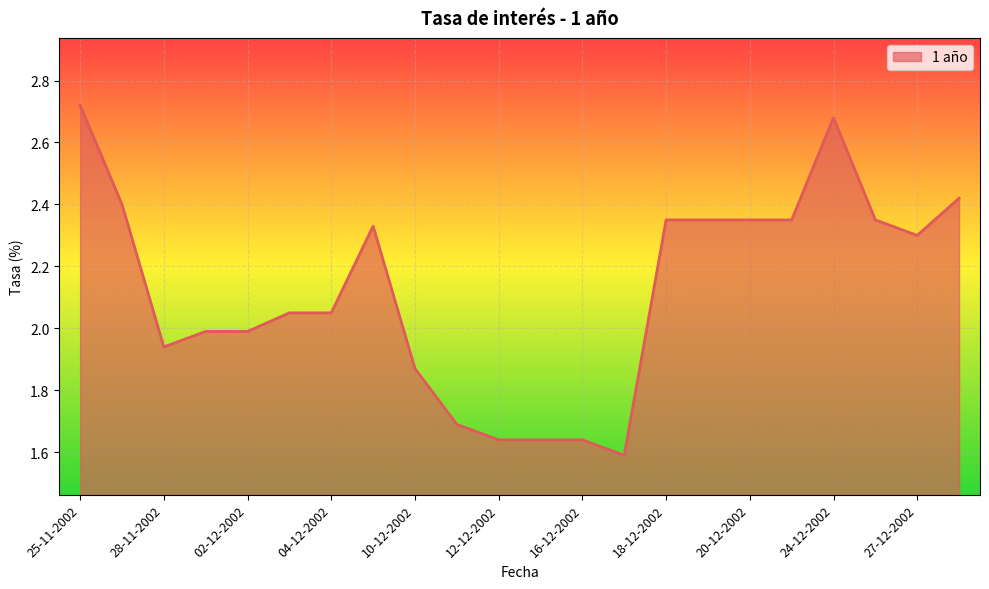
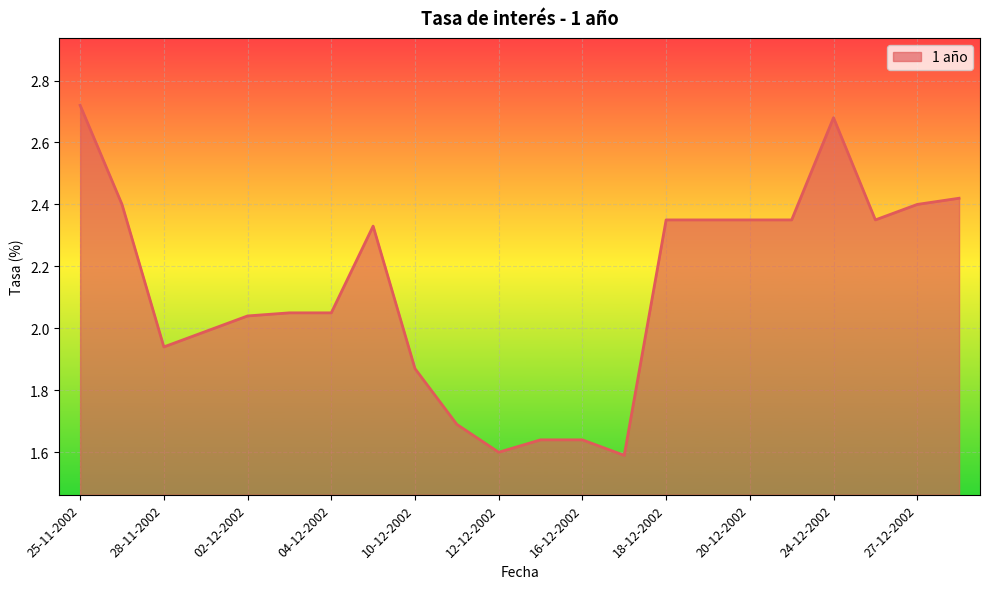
02-12-2002: 1.99 -> 2.04
12-12-2002: 1.64 -> 1.60
27-12-2002: 2.3 -> 2.4
